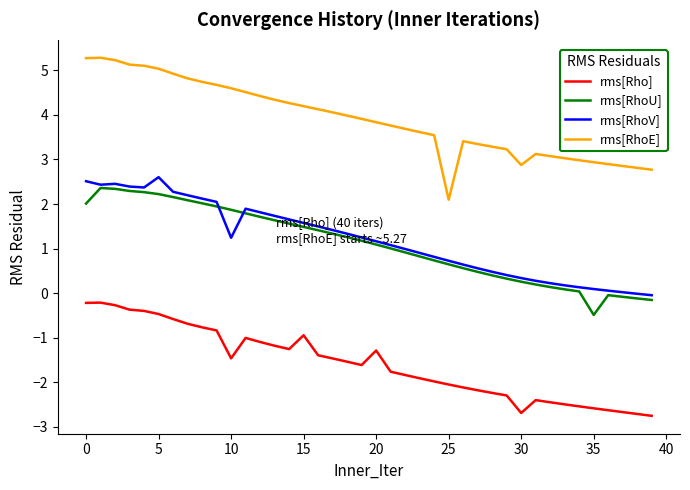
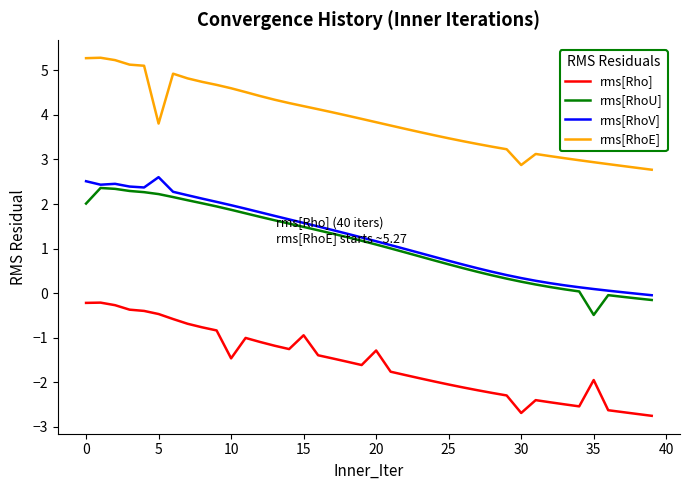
rms[RhoE], 5: 5.0 -> 3.8
rms[RhoV], 10: 1.2 -> 2.0
rms[RhoE], 25: 2.1 -> 3.5
rms[Rho], 35: -2.6 -> -1.9
